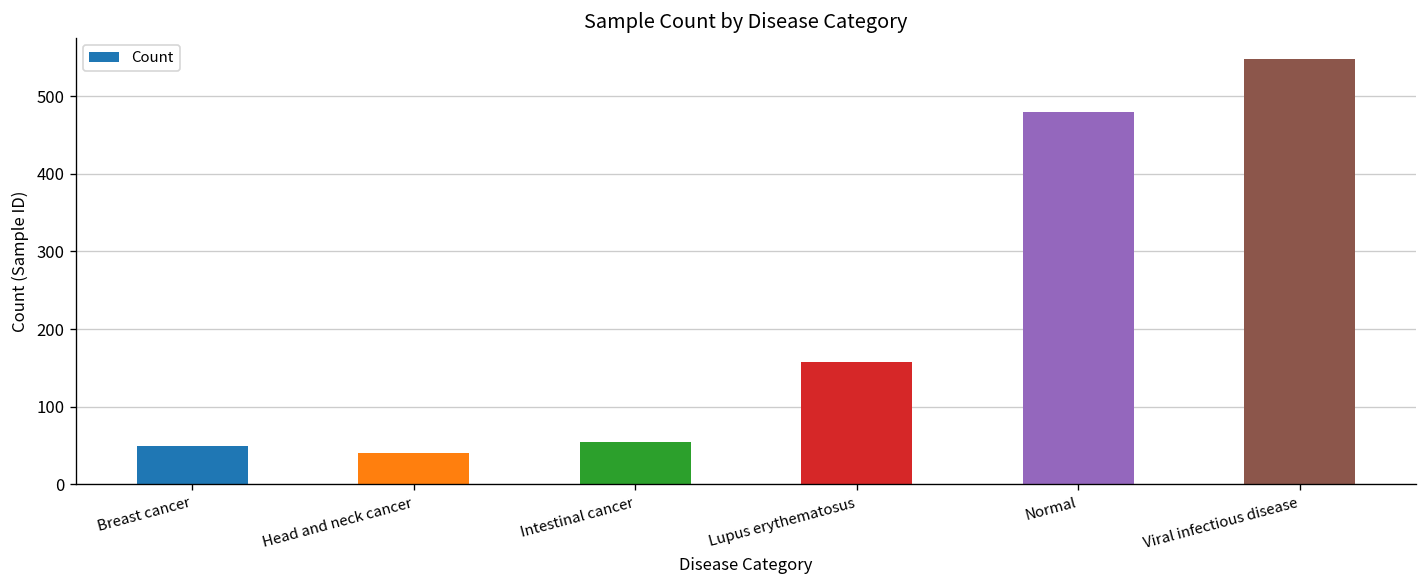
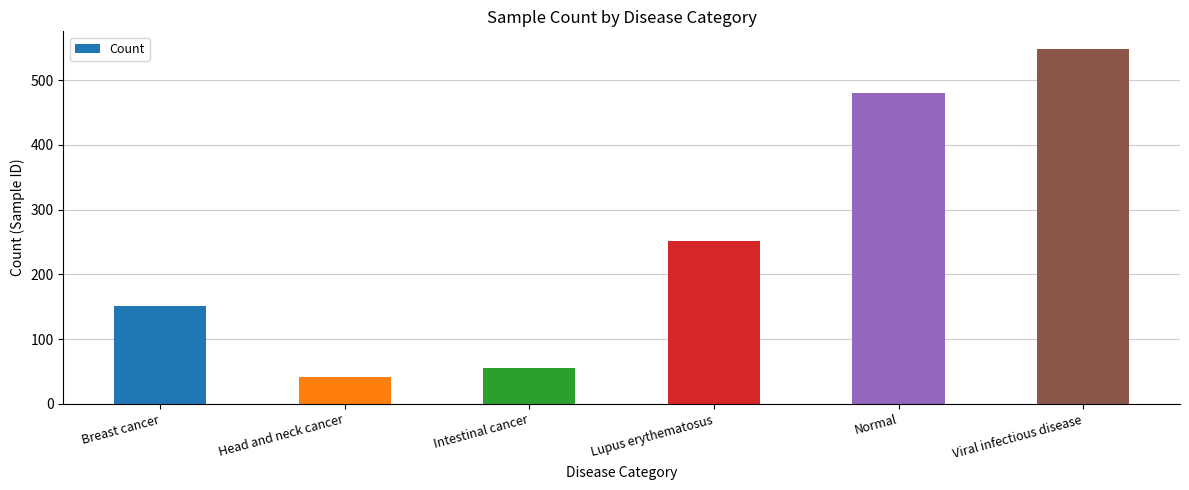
Breast cancer: 50 -> 150
Lupus erythematosus: 160 -> 250
